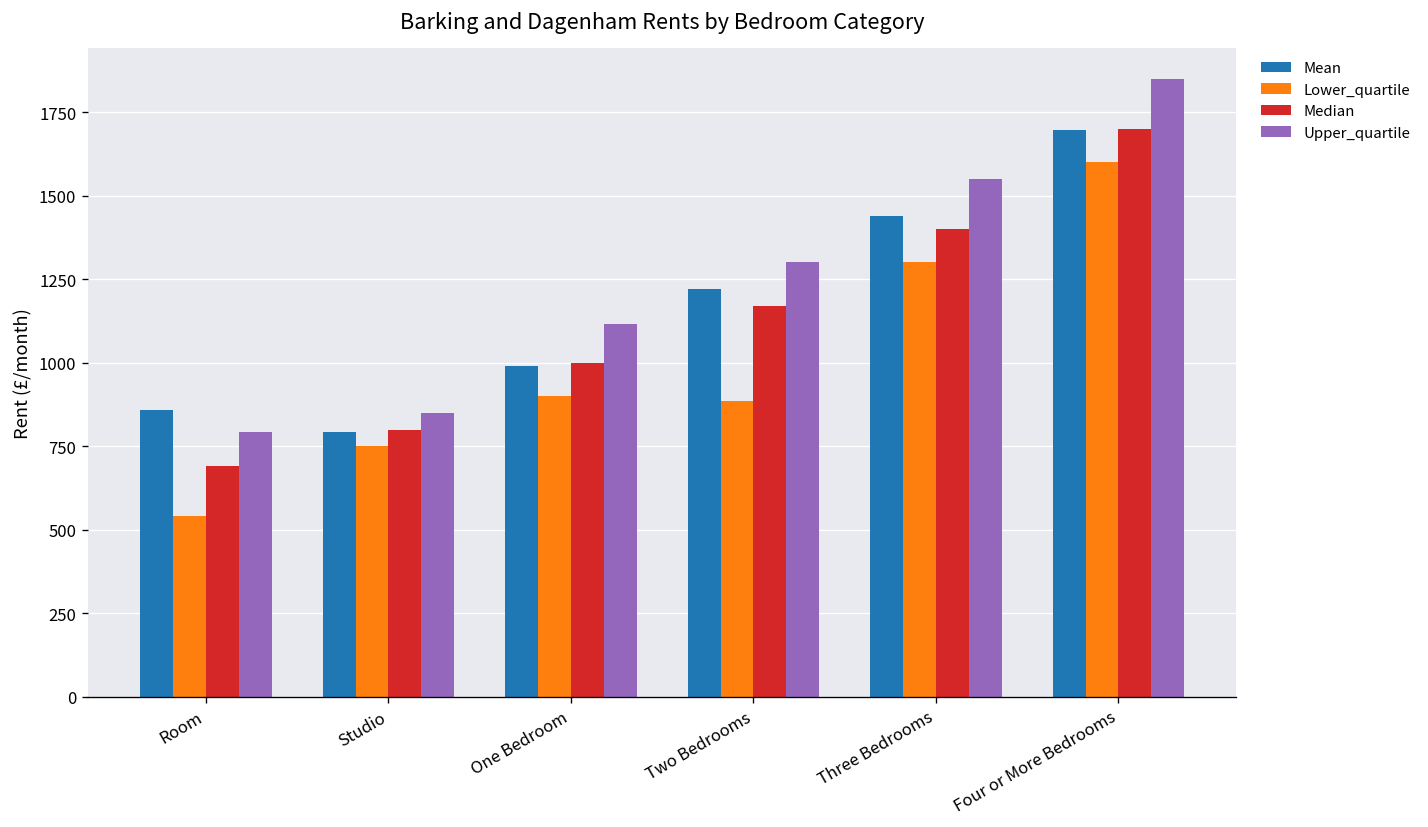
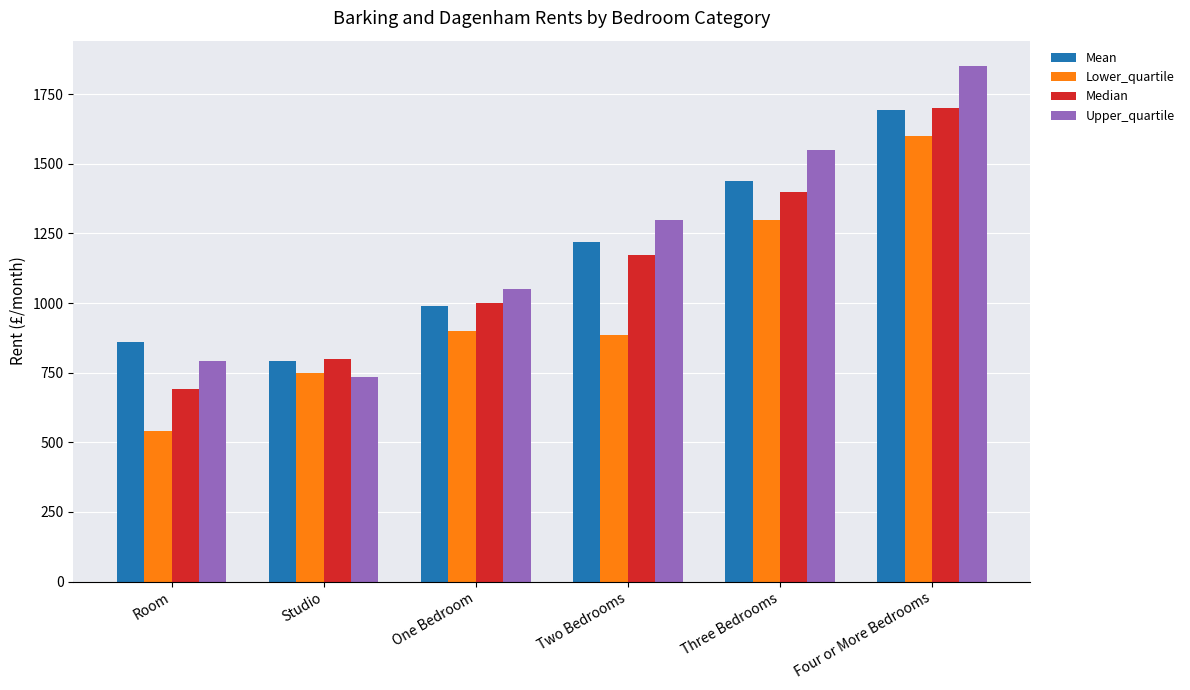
Upper_quartile, Studio: 850 -> 730
Upper_quartile, One Bedroom: 1120 -> 1050
